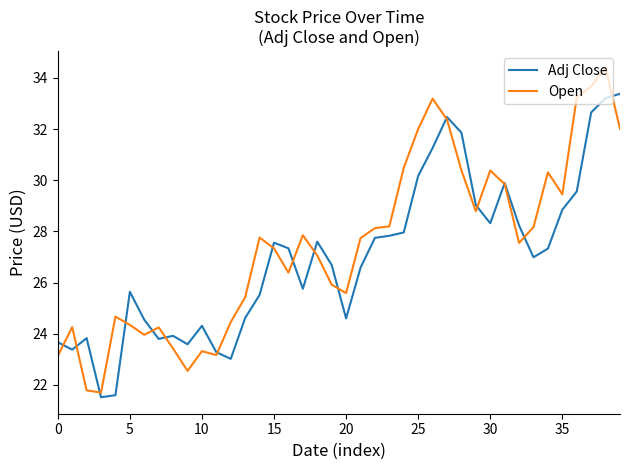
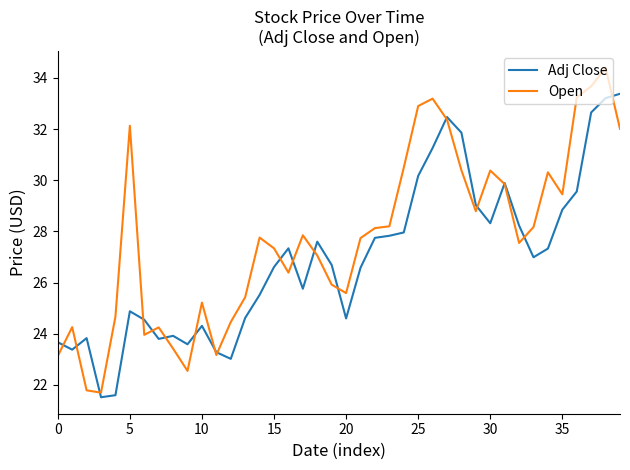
Adj Close, 5: 25.6 -> 24.9
Open, 5: 24.4 -> 32.1
Open, 10: 23.3 -> 25.2
Adj Close, 15: 27.6 -> 26.6
Open, 25: 32.0 -> 32.9
